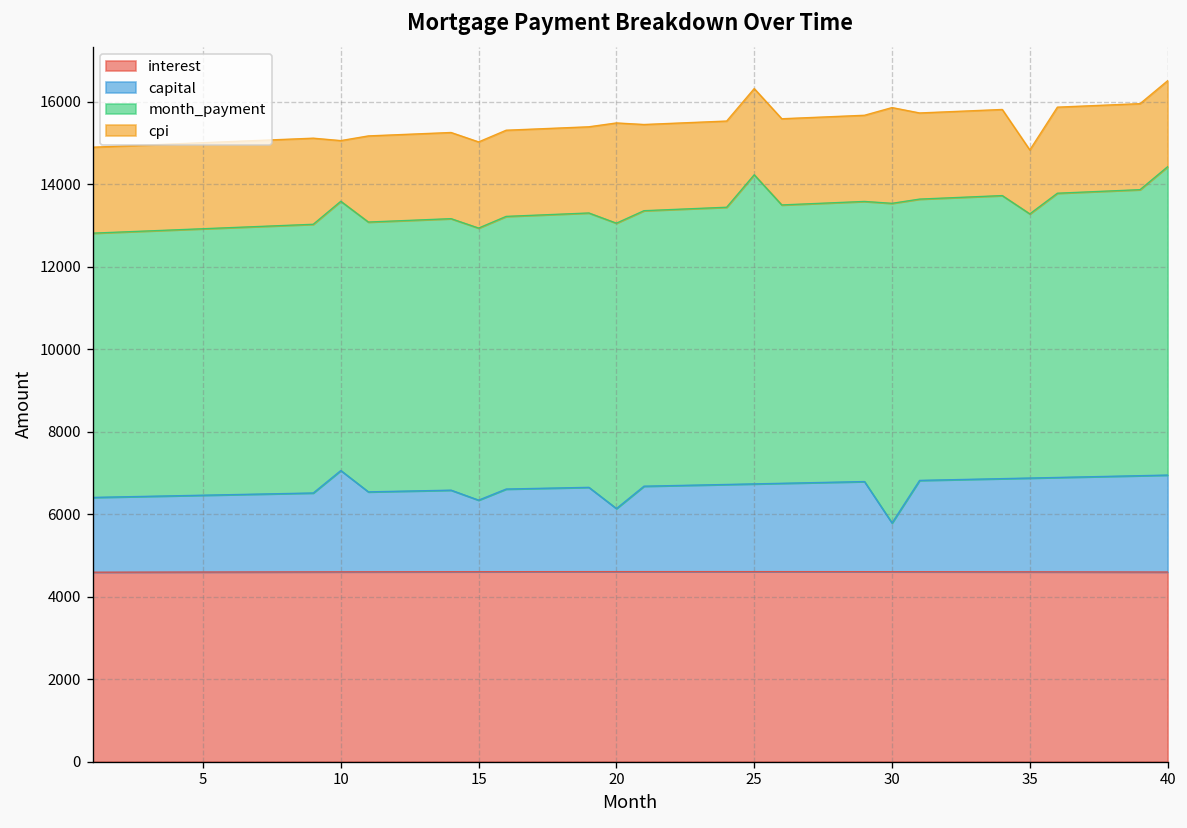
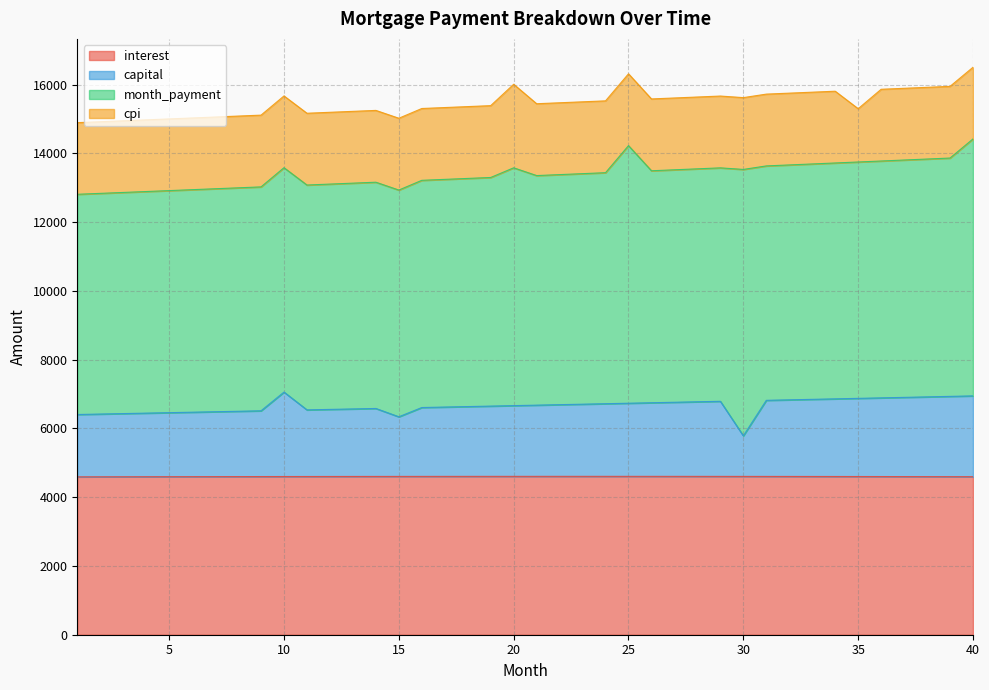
cpi, 10: 1500 -> 2100
capital, 20: 1500 -> 2100
cpi, 30: 2300 -> 2100
month_payment, 35: 6400 -> 6900
